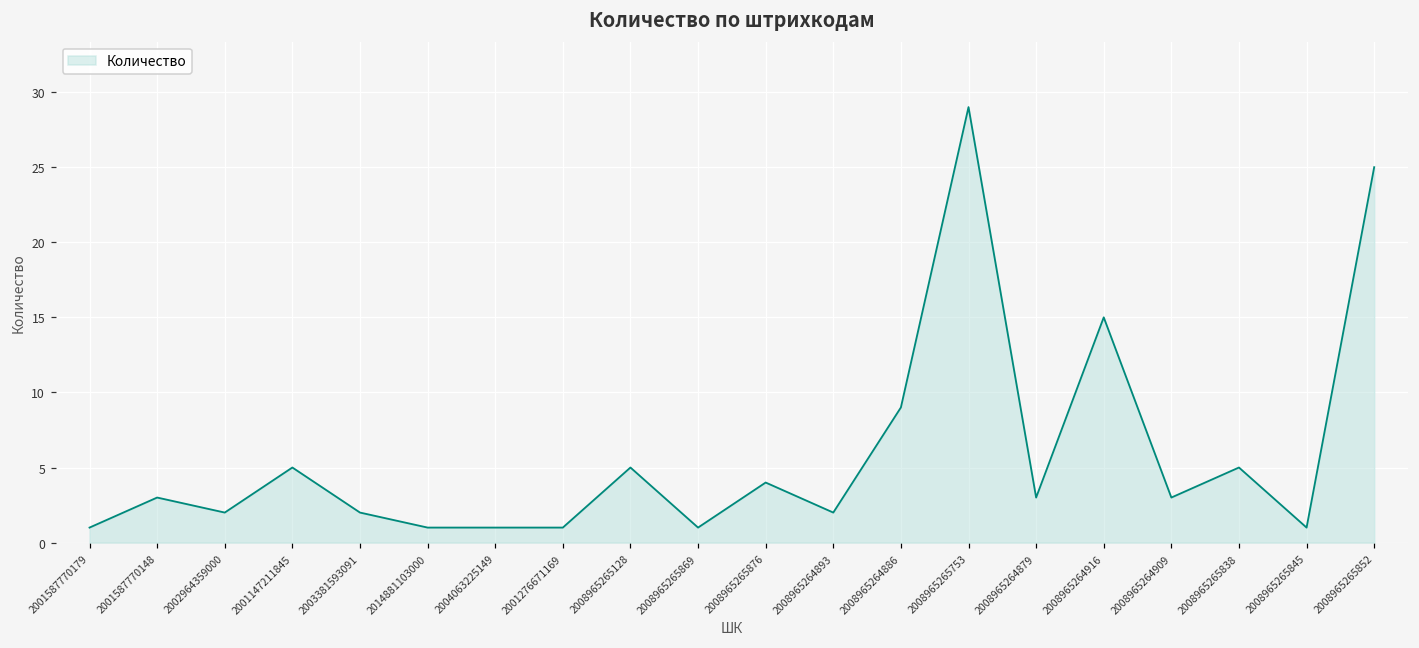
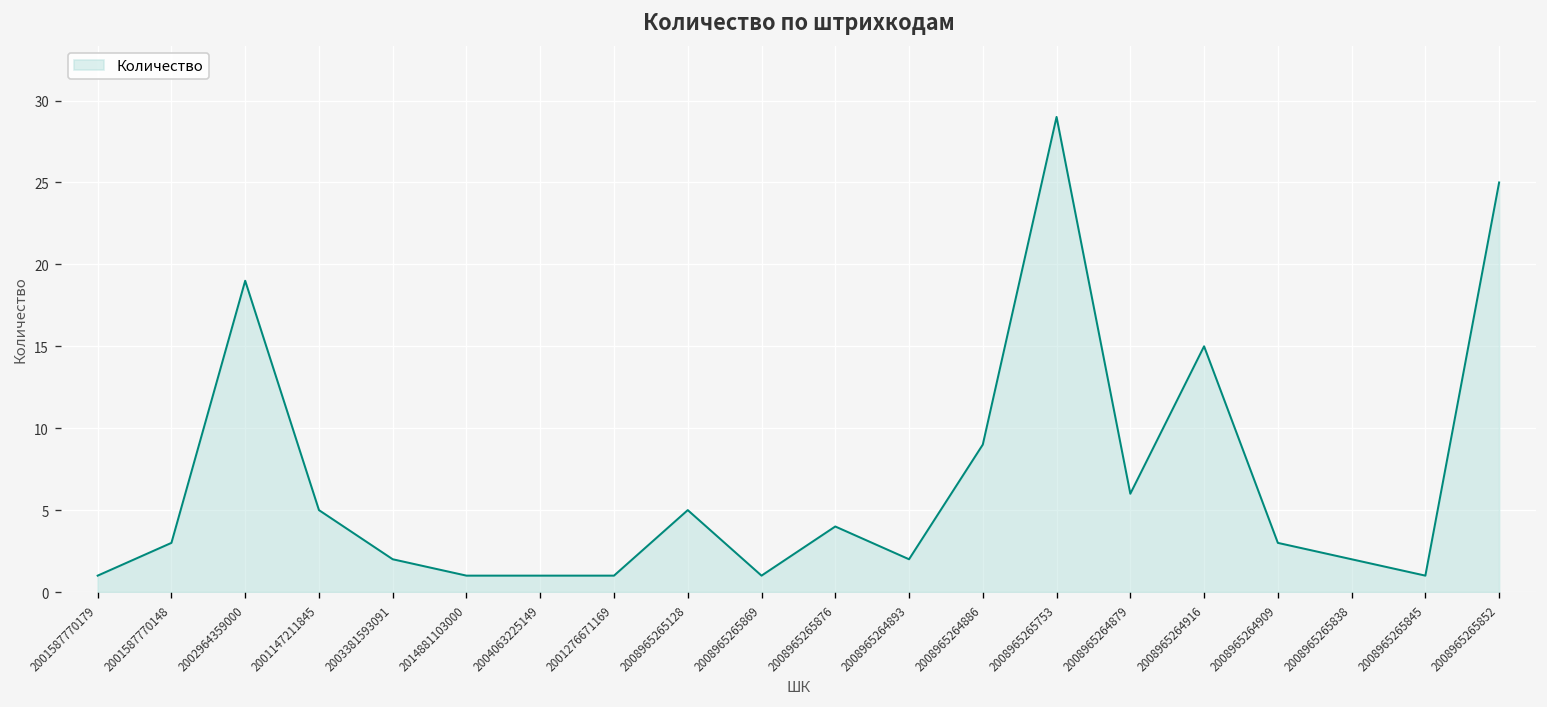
2002964359000: 2 -> 19
2008965264879: 3 -> 6
2008965265838: 5 -> 2
